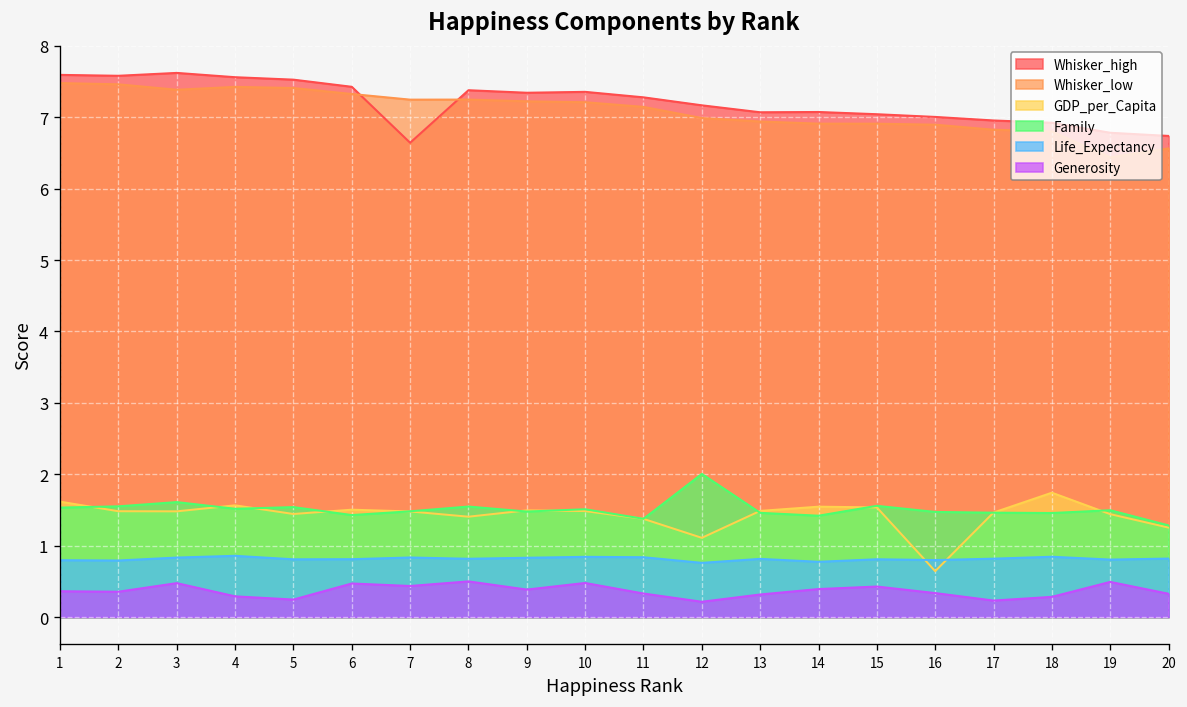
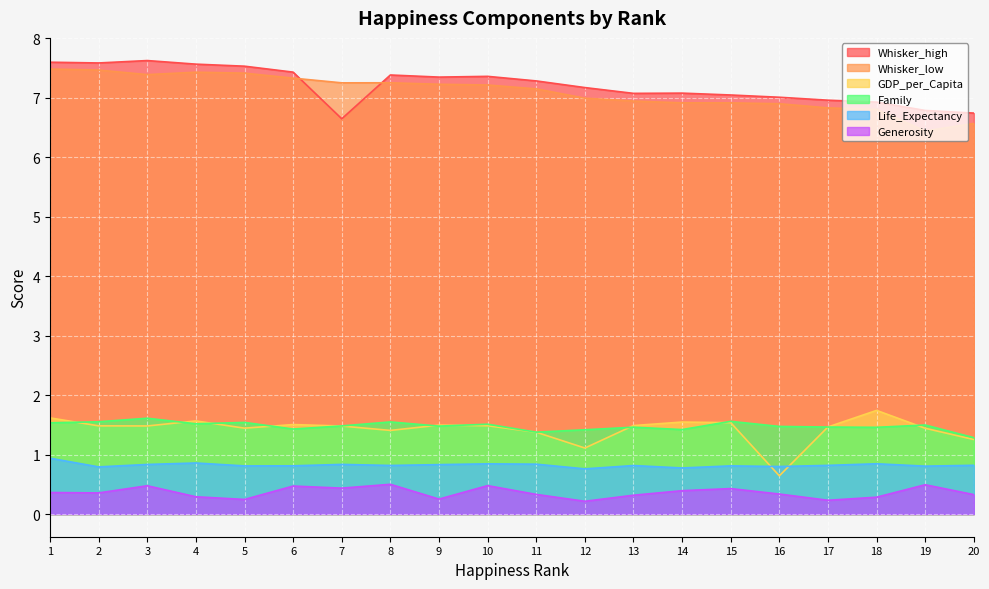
Life_Expectancy, 1: 0.8 -> 0.9
Generosity, 9: 0.4 -> 0.3
Family, 12: 2.0 -> 1.4
